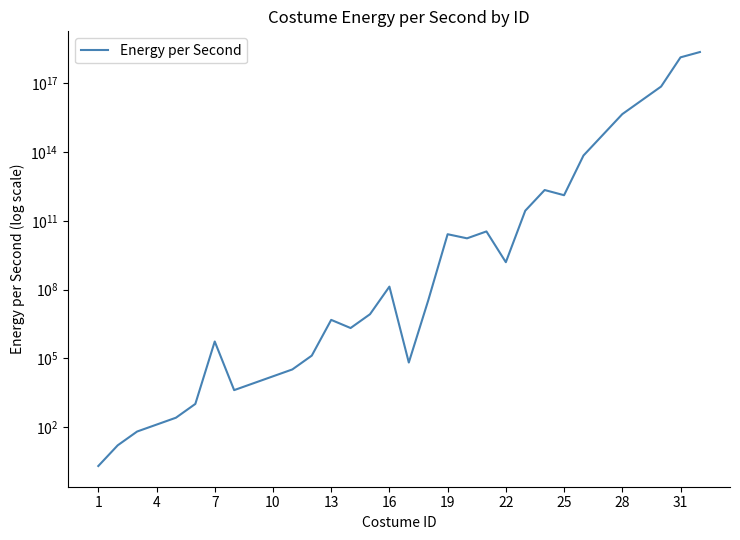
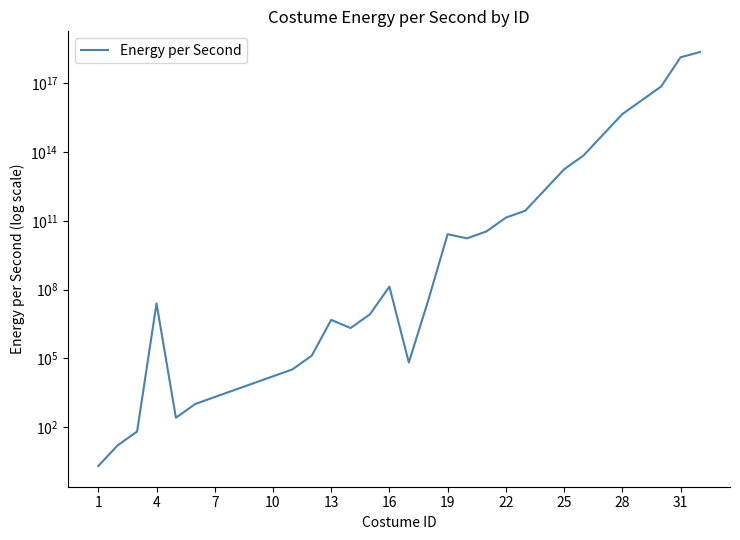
4: 100 -> 20000000
7: 500000 -> 2000
22: 2000000000 -> 100000000000
25: 1000000000000 -> 20000000000000
